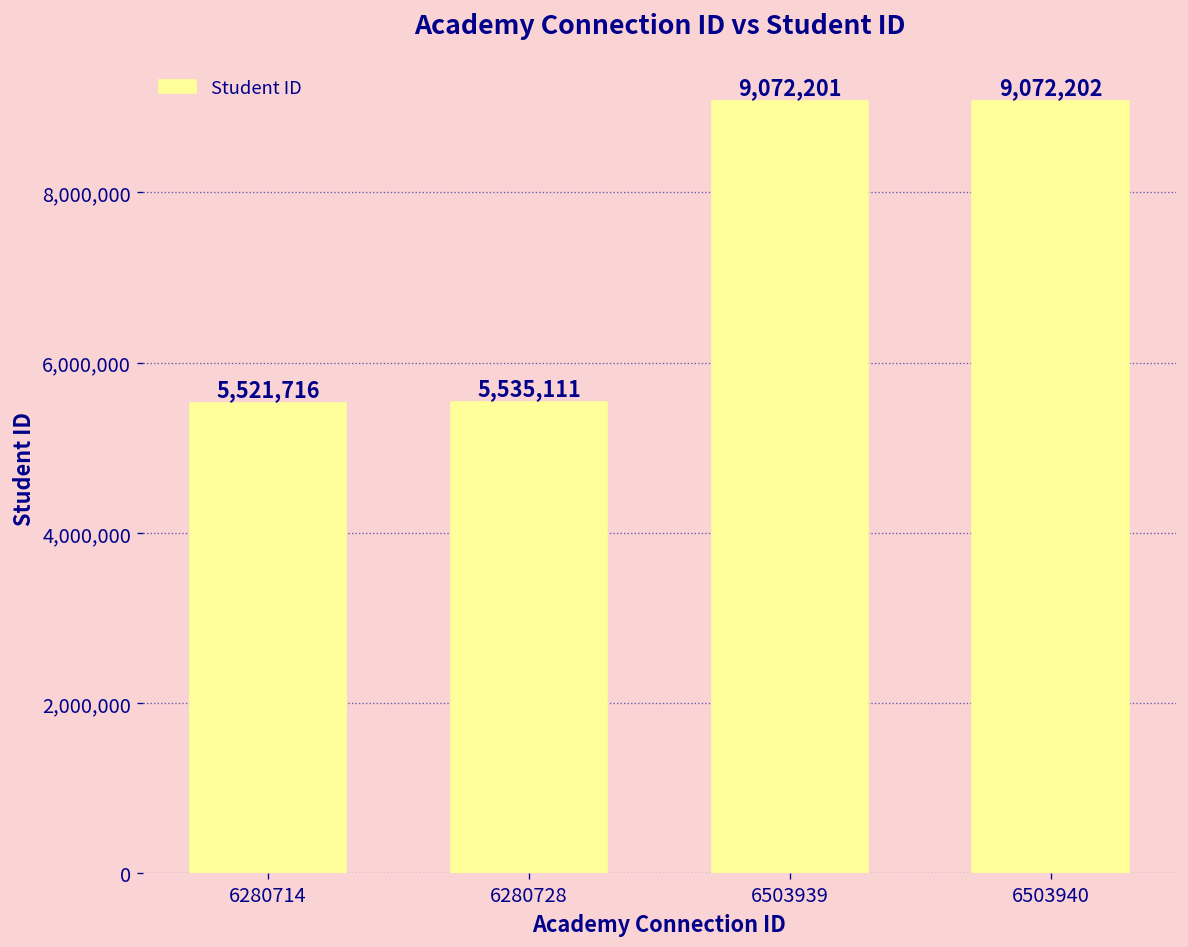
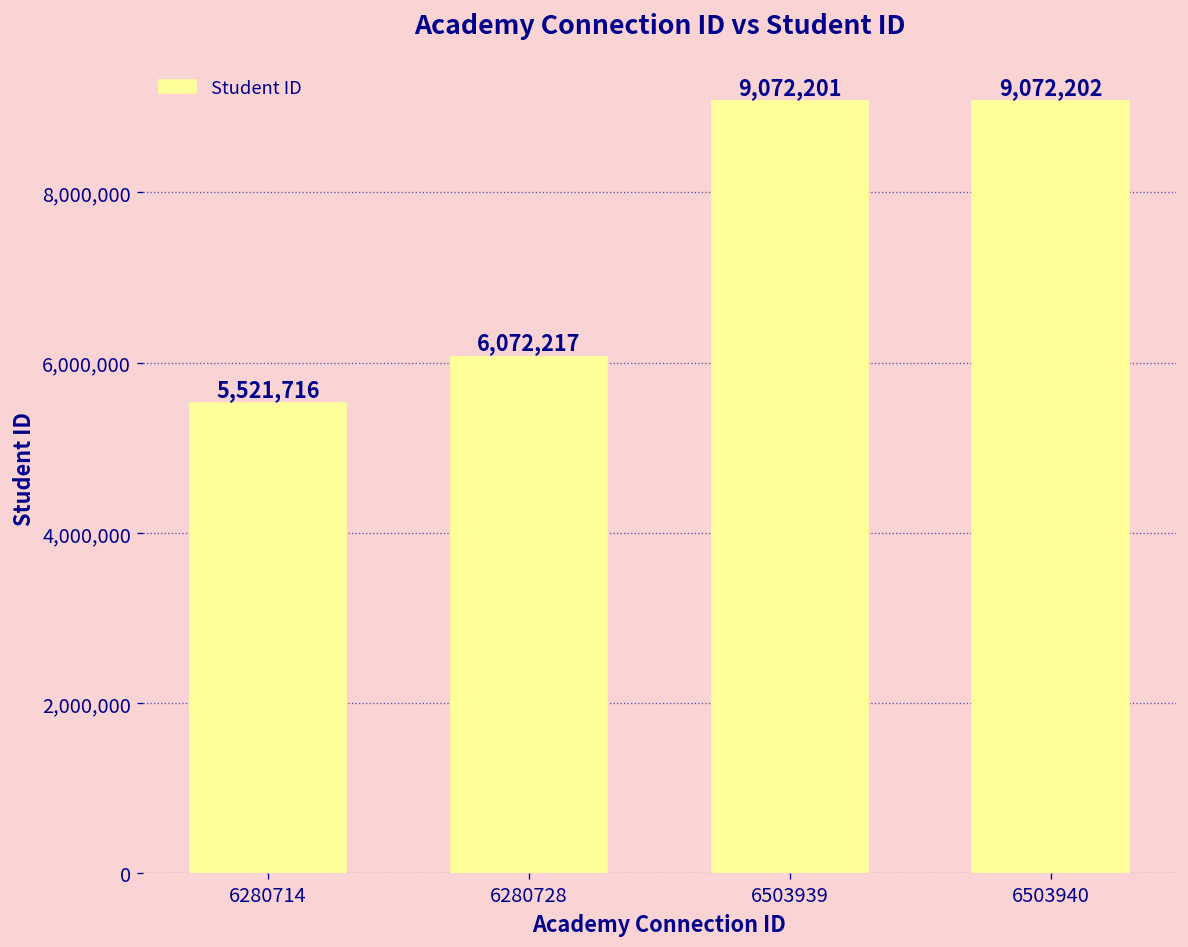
6280728: 5,535,111 -> 6,072,217
